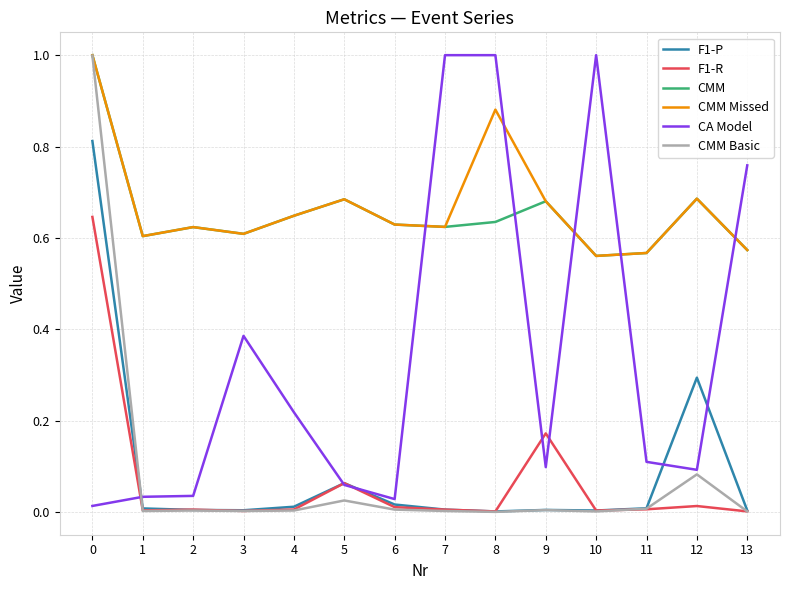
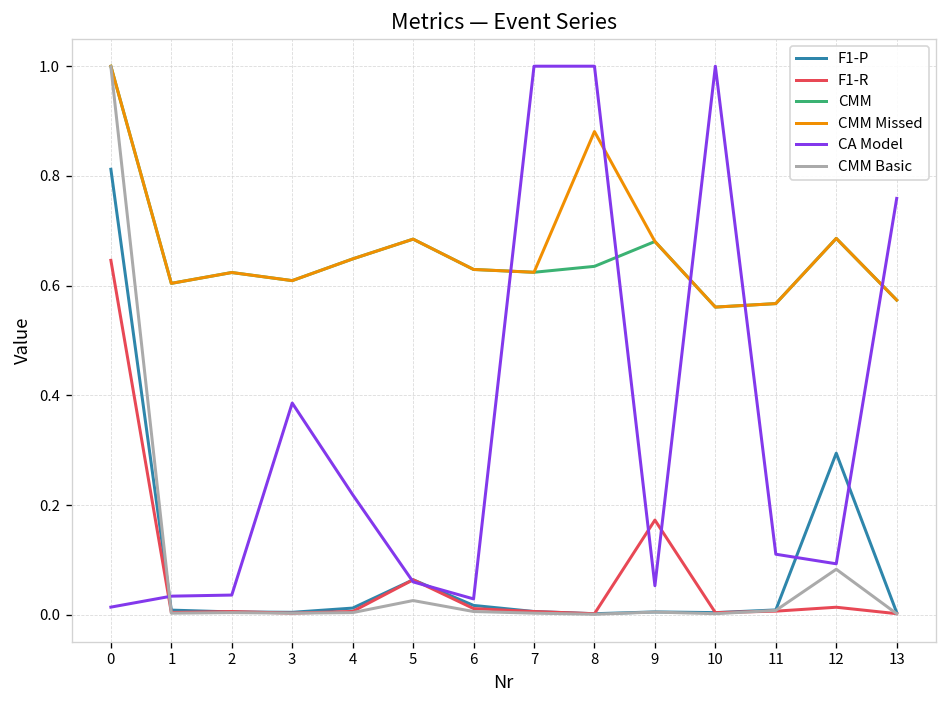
CA Model, 9: 0.10 -> 0.05
